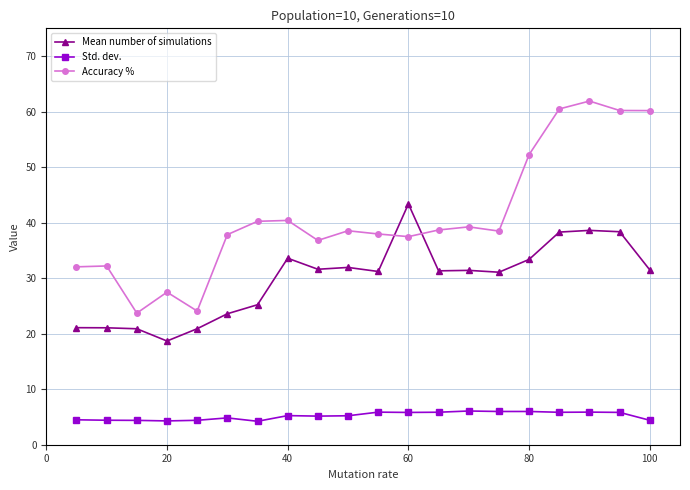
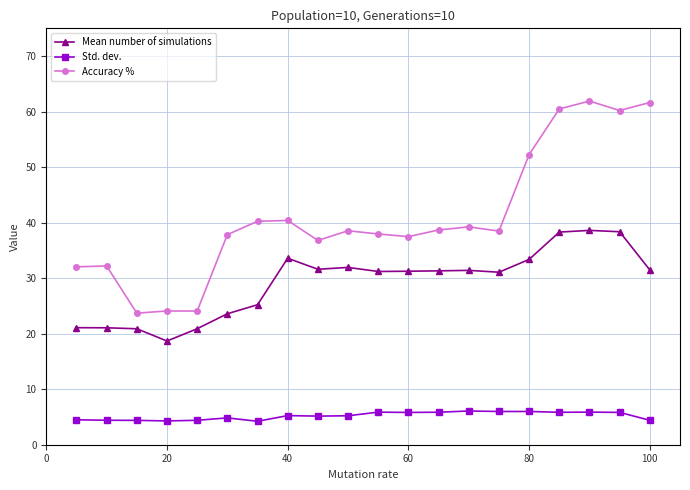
Accuracy %, 20: 27 -> 24
Mean number of simulations, 60: 43 -> 31
Accuracy %, 100: 60 -> 62
